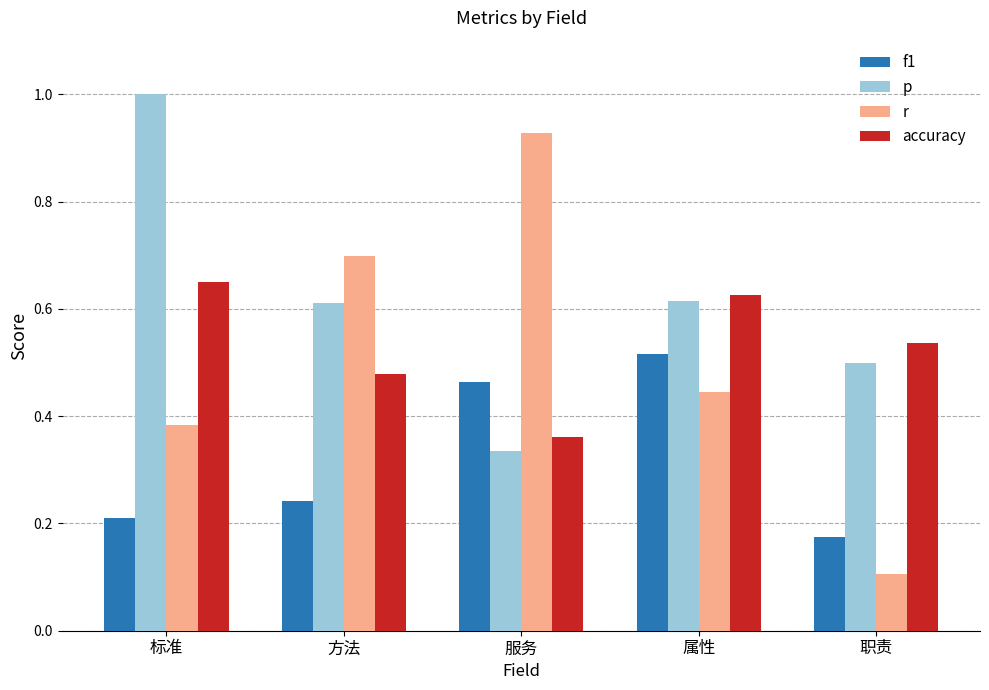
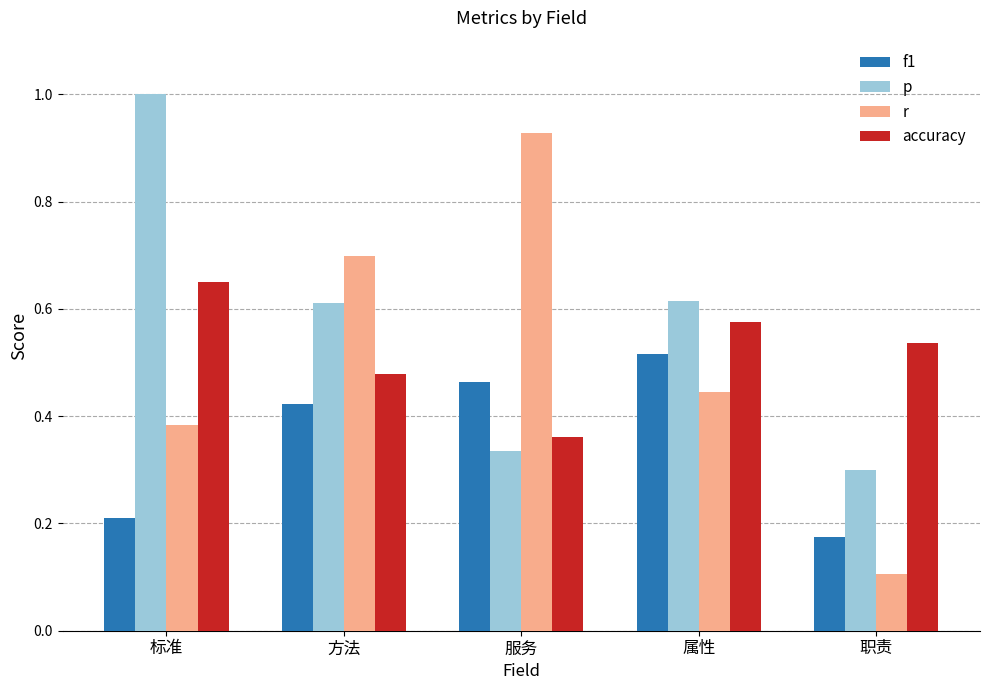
f1, 方法: 0.24 -> 0.42
accuracy, 属性: 0.63 -> 0.58
p, 职责: 0.5 -> 0.3
